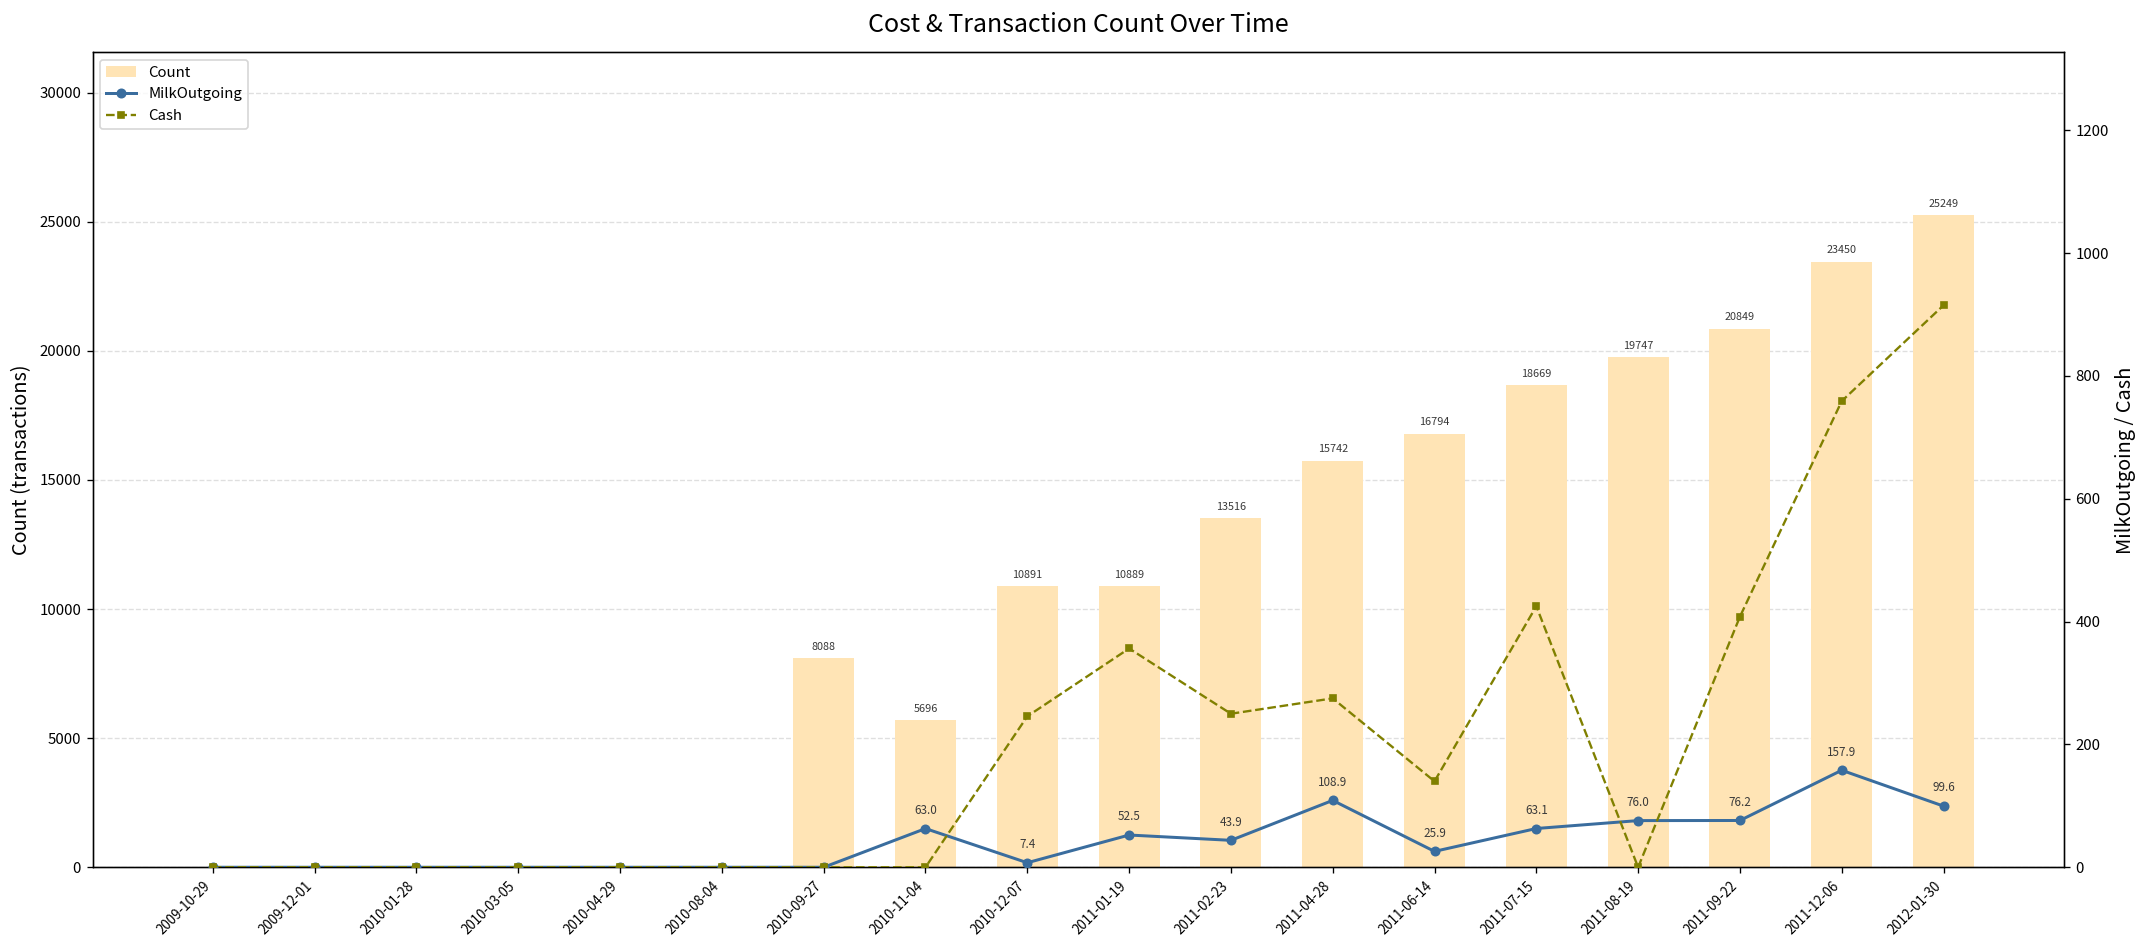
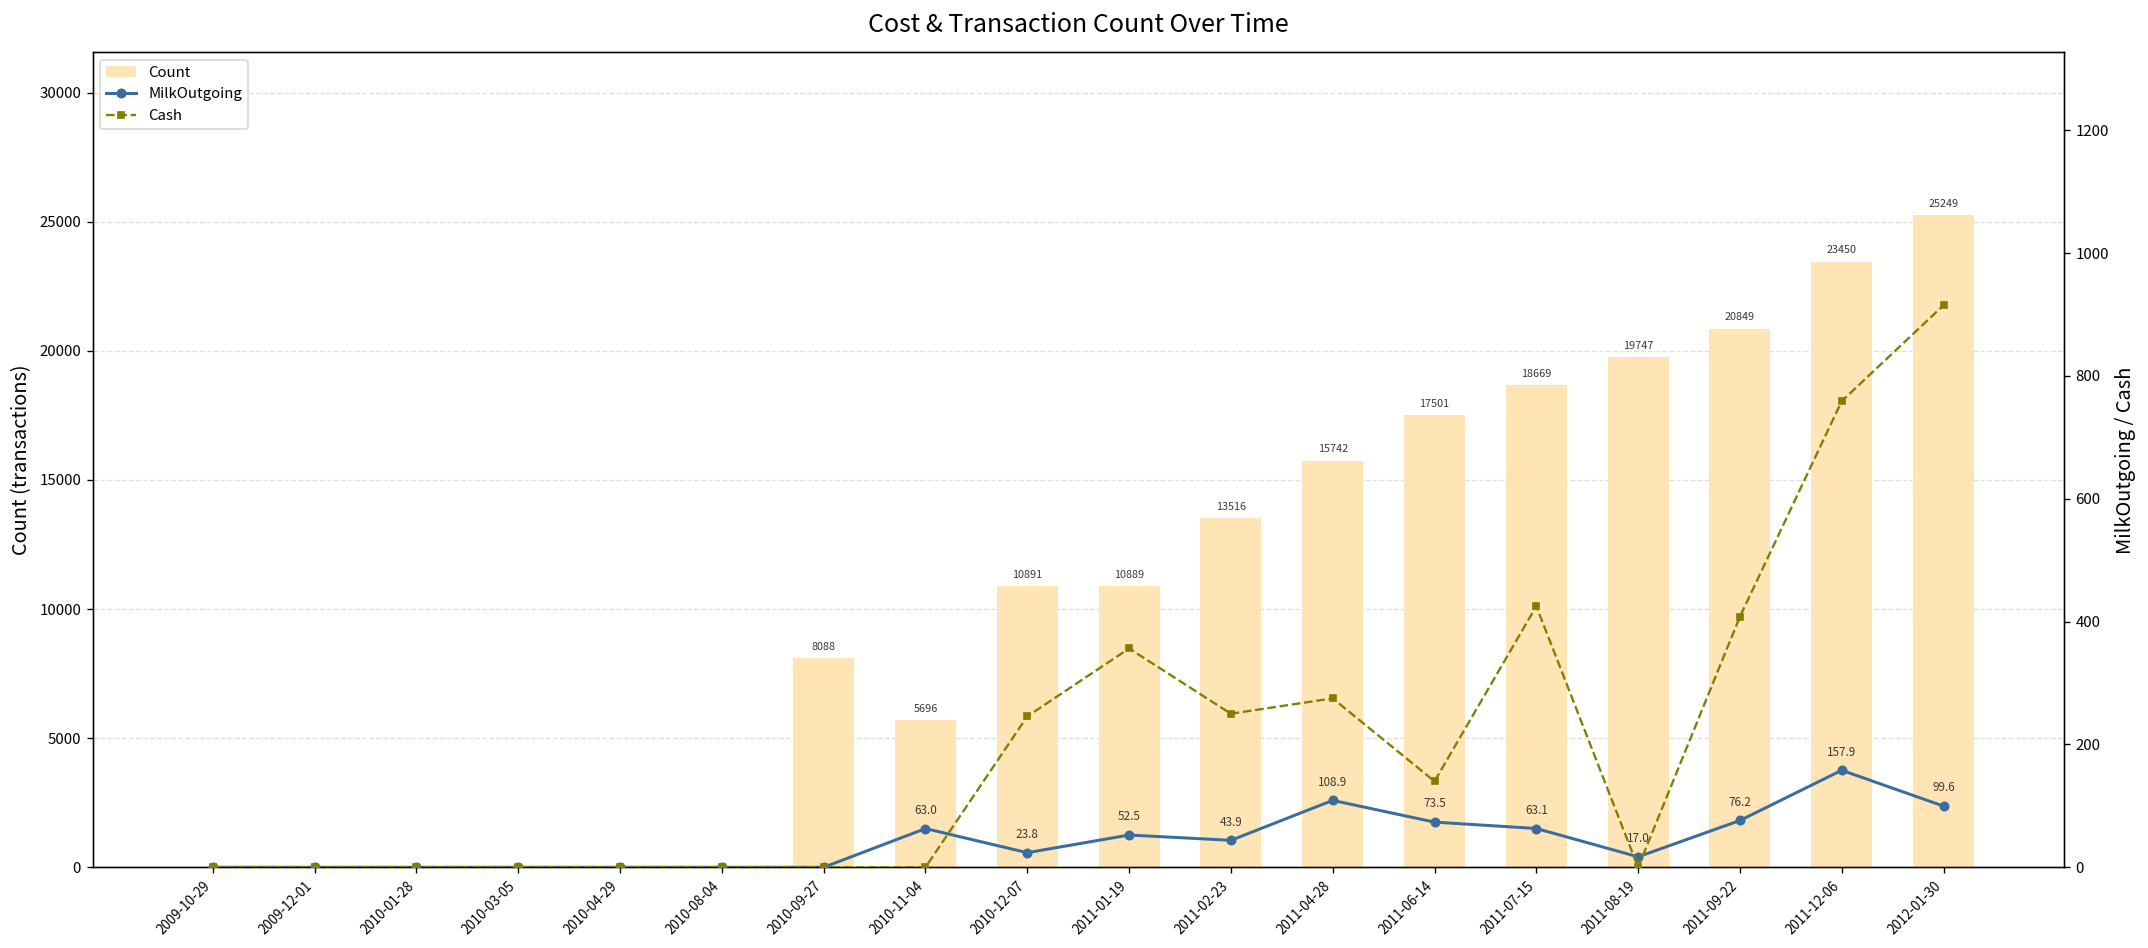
Count, 2011-06-14: 16794 -> 17501
MilkOutgoing, 2010-12-07: 7.4 -> 23.8
MilkOutgoing, 2011-06-14: 25.9 -> 73.5
MilkOutgoing, 2011-08-19: 76.0 -> 17.0
